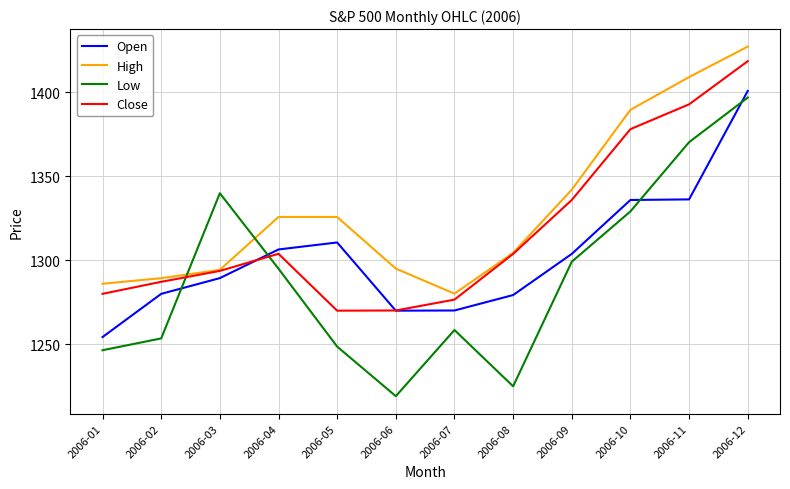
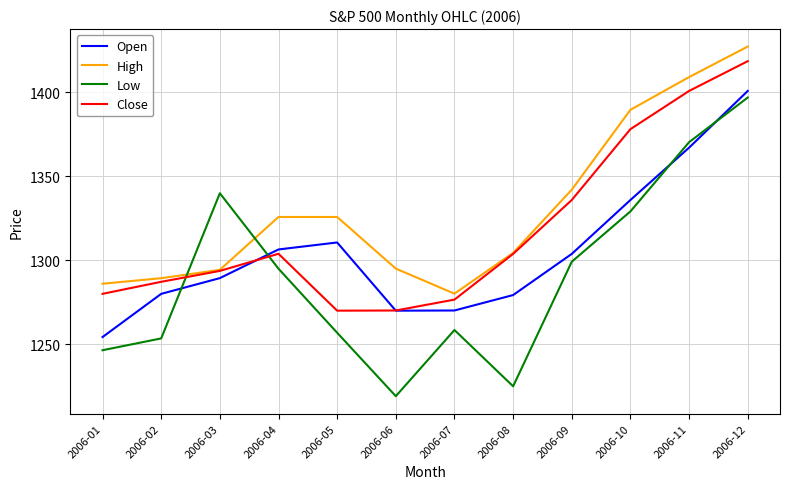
Low, 2006-05: 1249 -> 1257
Open, 2006-11: 1336 -> 1367
Close, 2006-11: 1393 -> 1401
